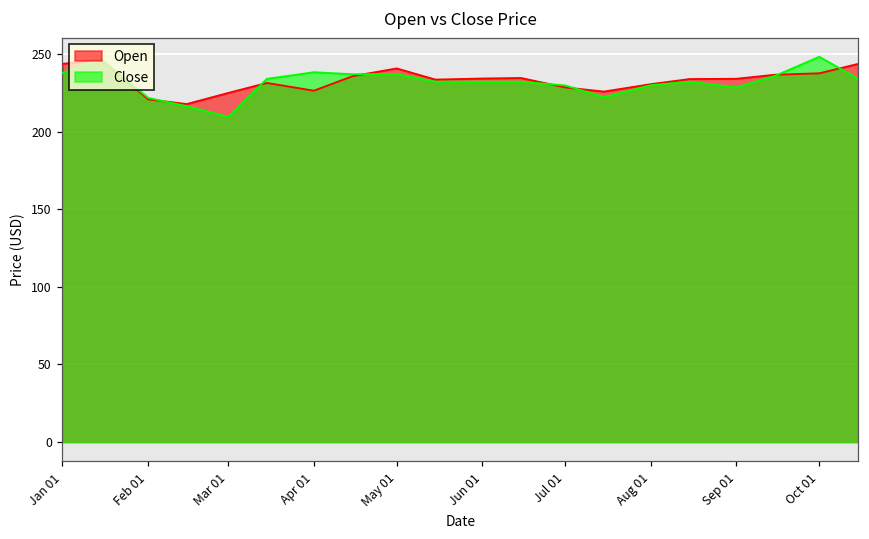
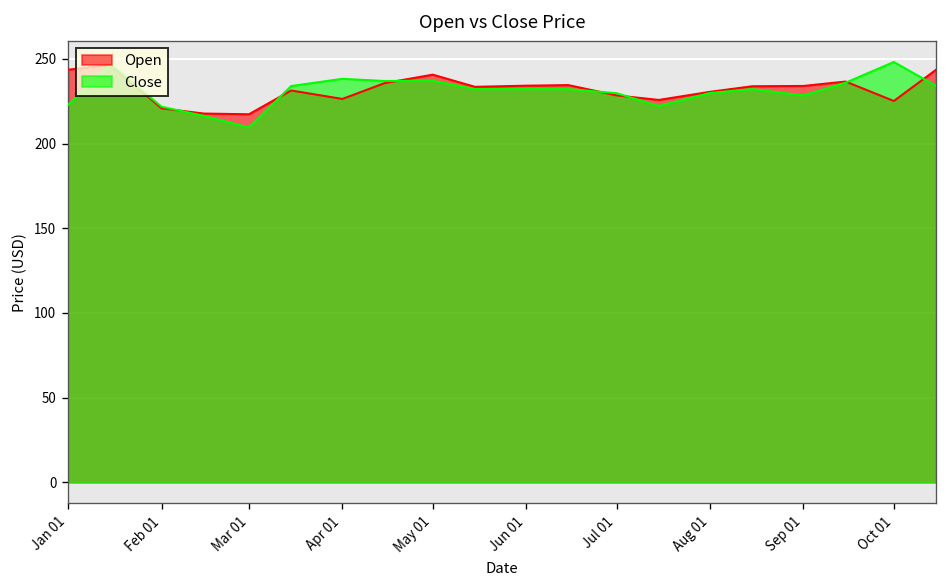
Close, Jan 01: 238 -> 223
Open, Mar 01: 225 -> 217
Open, Oct 01: 238 -> 225
